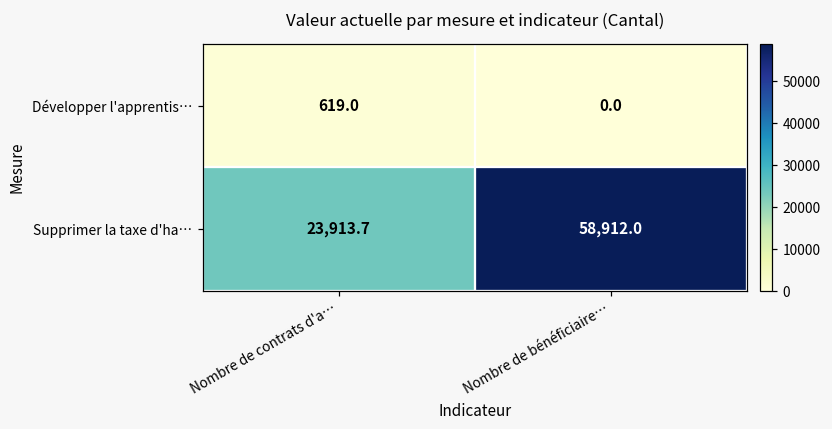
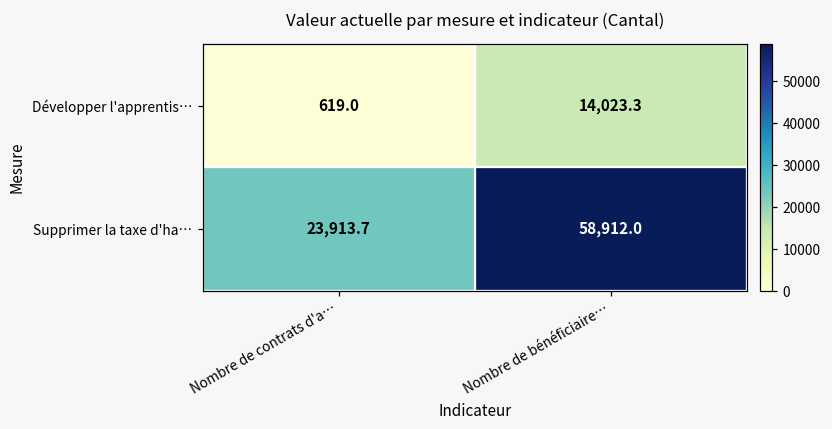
Développer l'apprentis…, Nombre de bénéficiaire…: 0.0 -> 14,023.3
